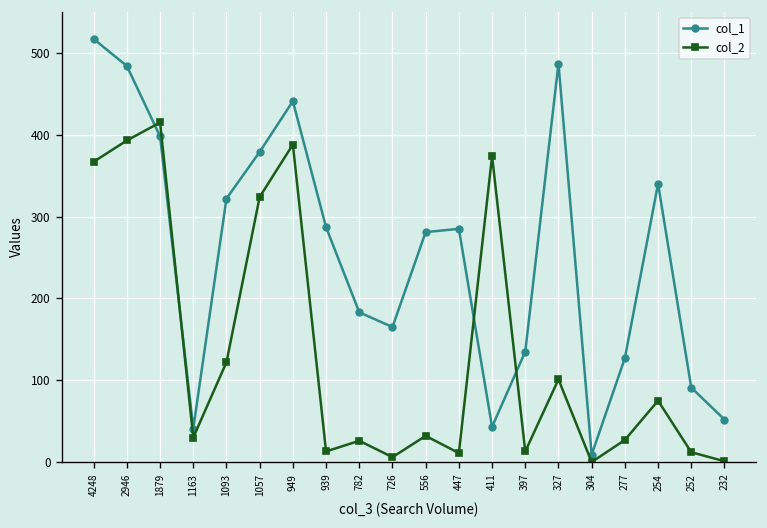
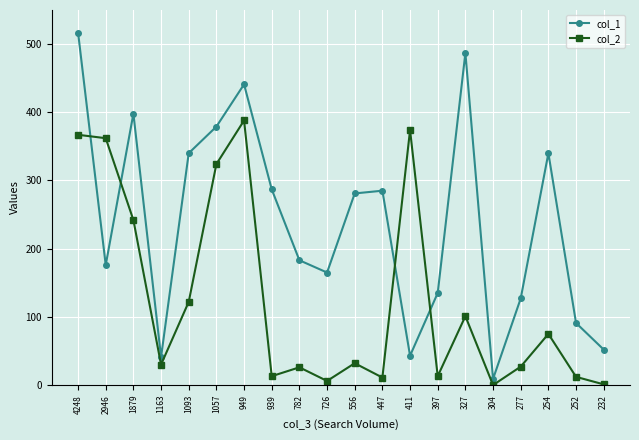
col_1, 2946: 480 -> 180
col_2, 2946: 390 -> 360
col_2, 1879: 420 -> 240
col_1, 1093: 320 -> 340
